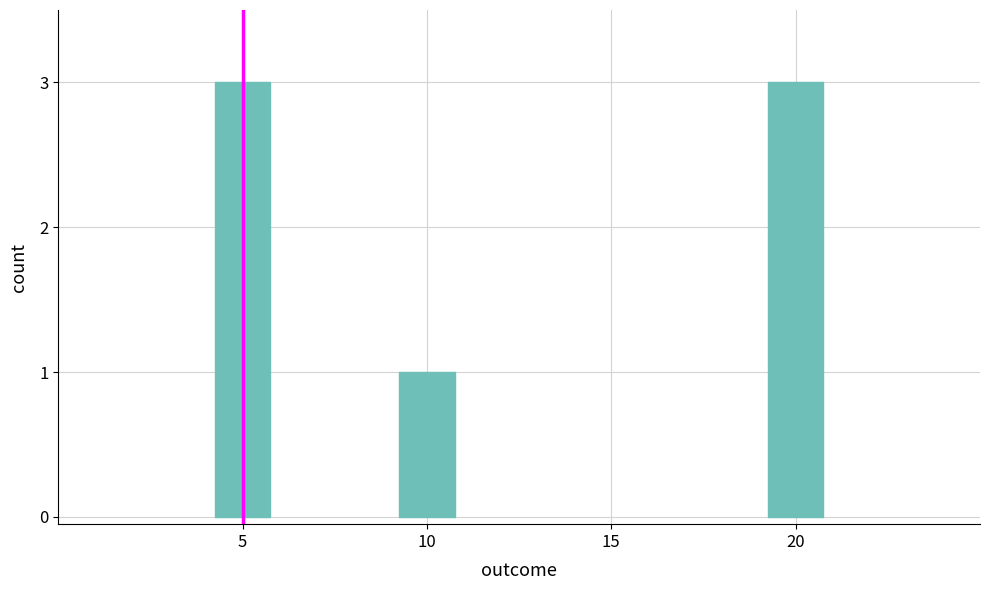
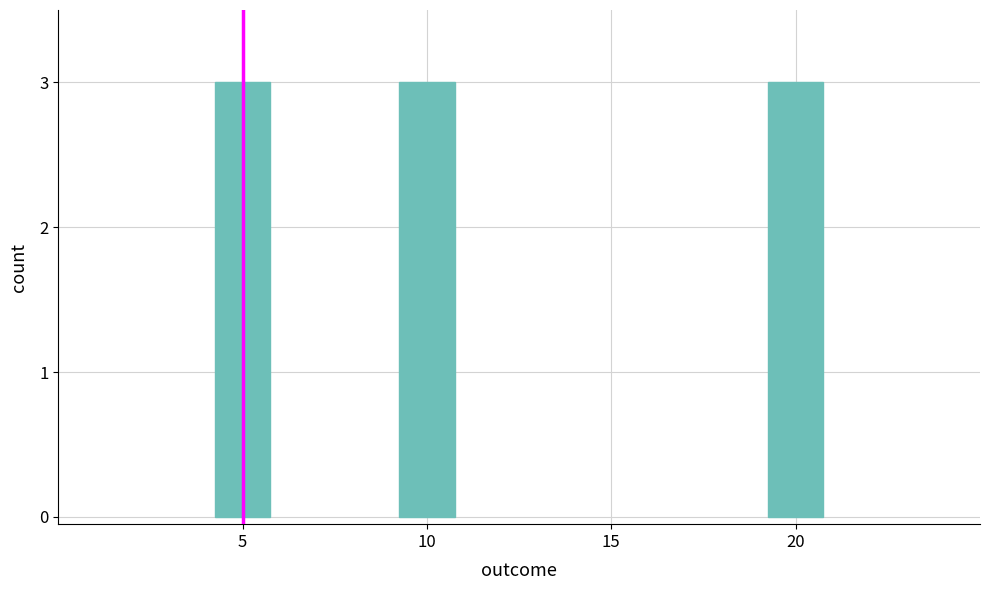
10: 1 -> 3
